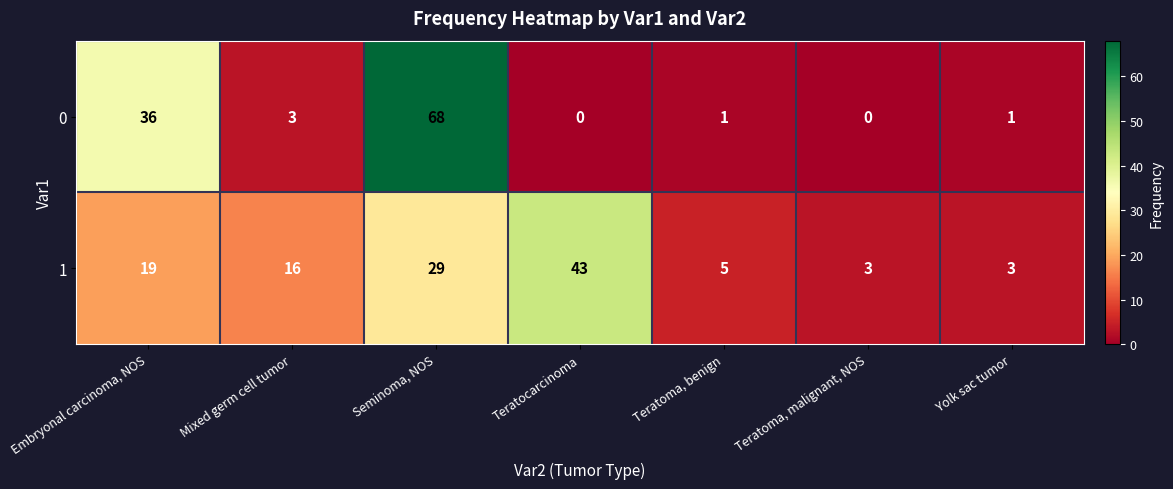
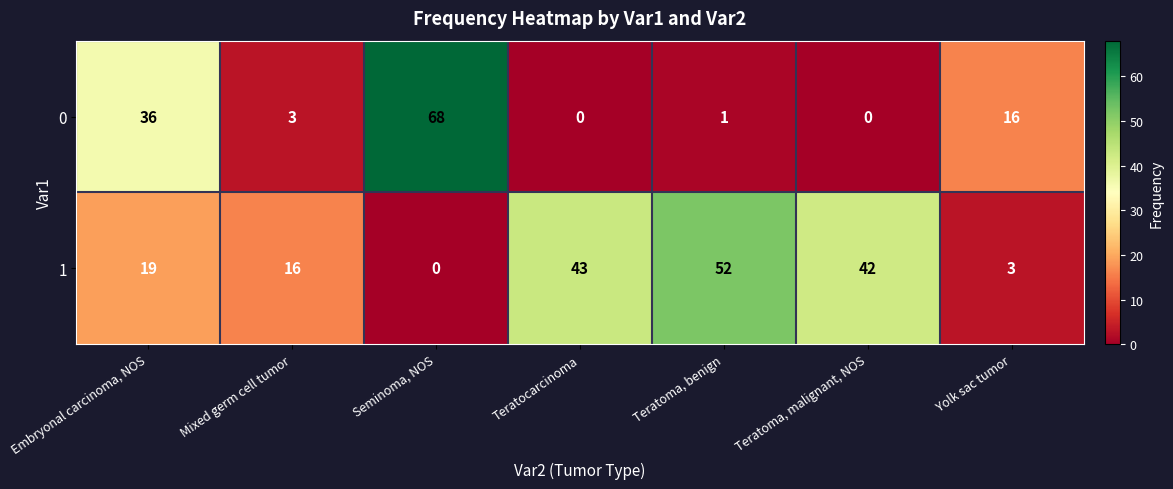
0, Yolk sac tumor: 1 -> 16
1, Seminoma, NOS: 29 -> 0
1, Teratoma, benign: 5 -> 52
1, Teratoma, malignant, NOS: 3 -> 42
